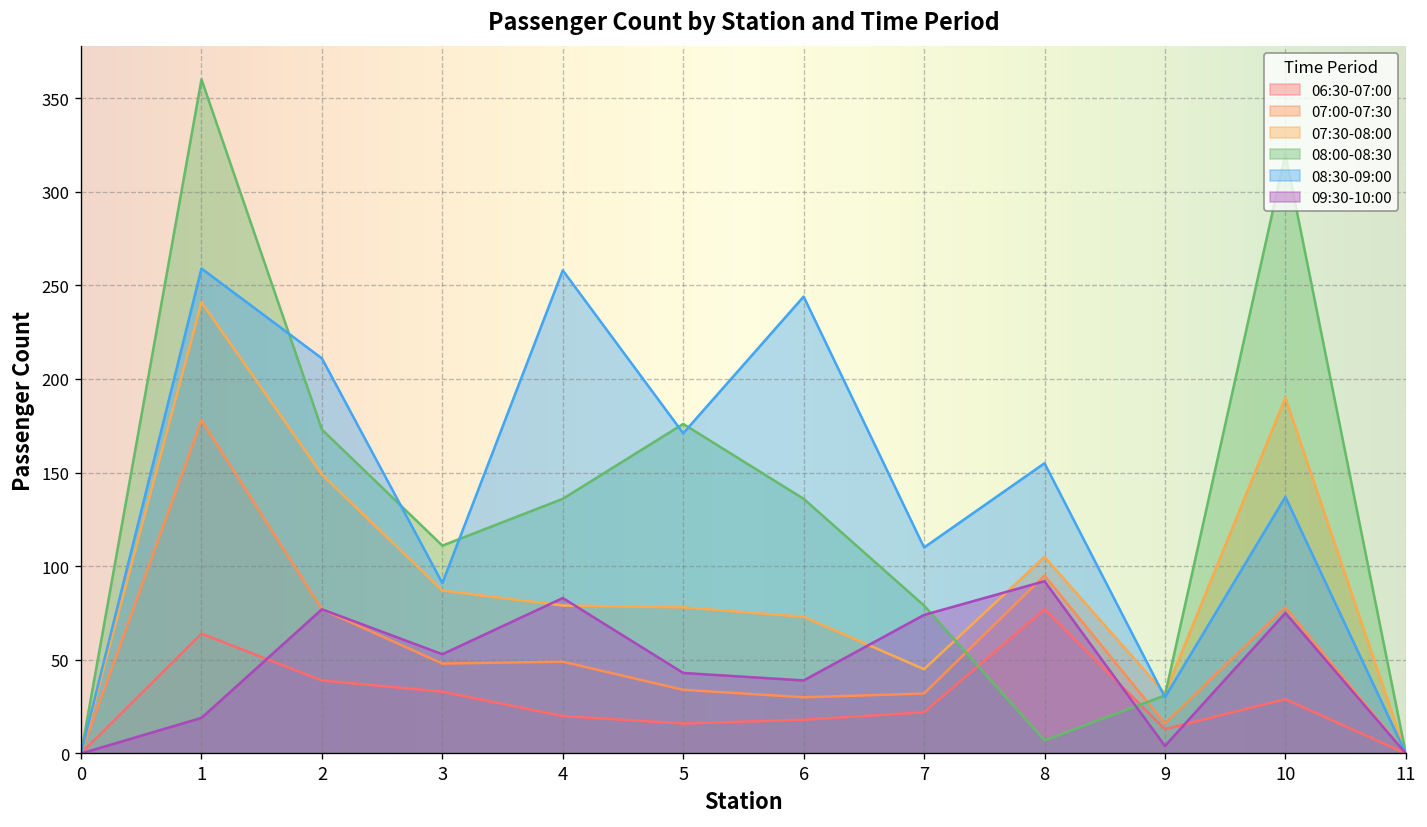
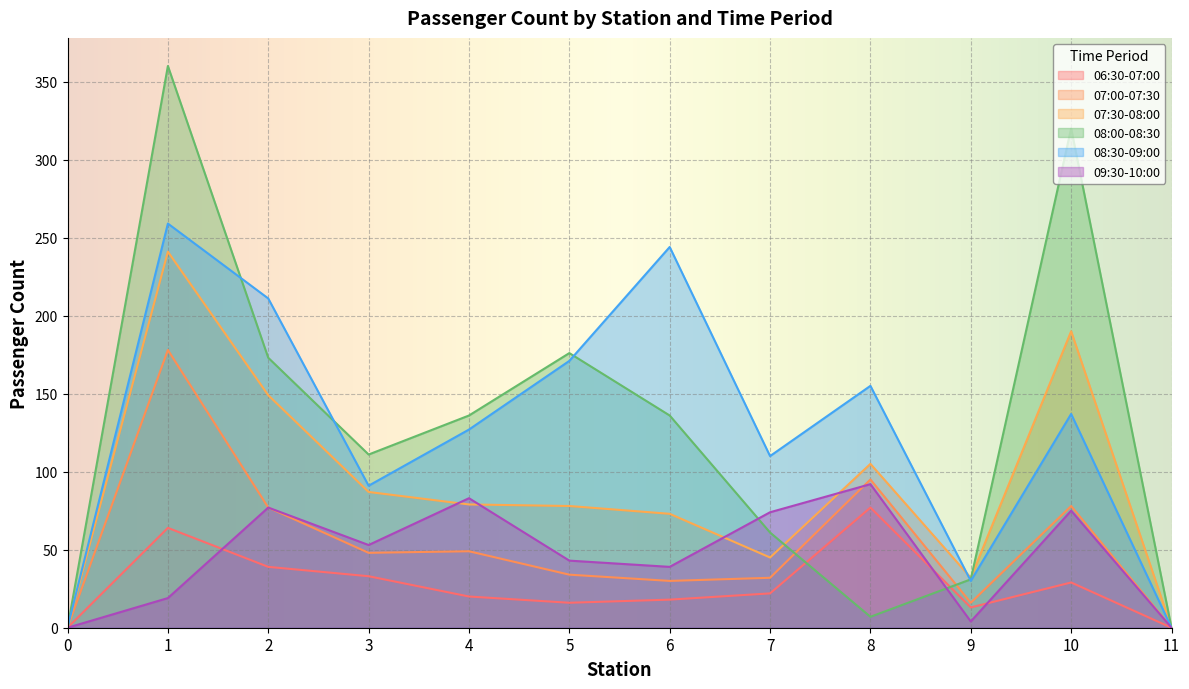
08:30-09:00, 4: 258 -> 127
08:00-08:30, 7: 79 -> 61
